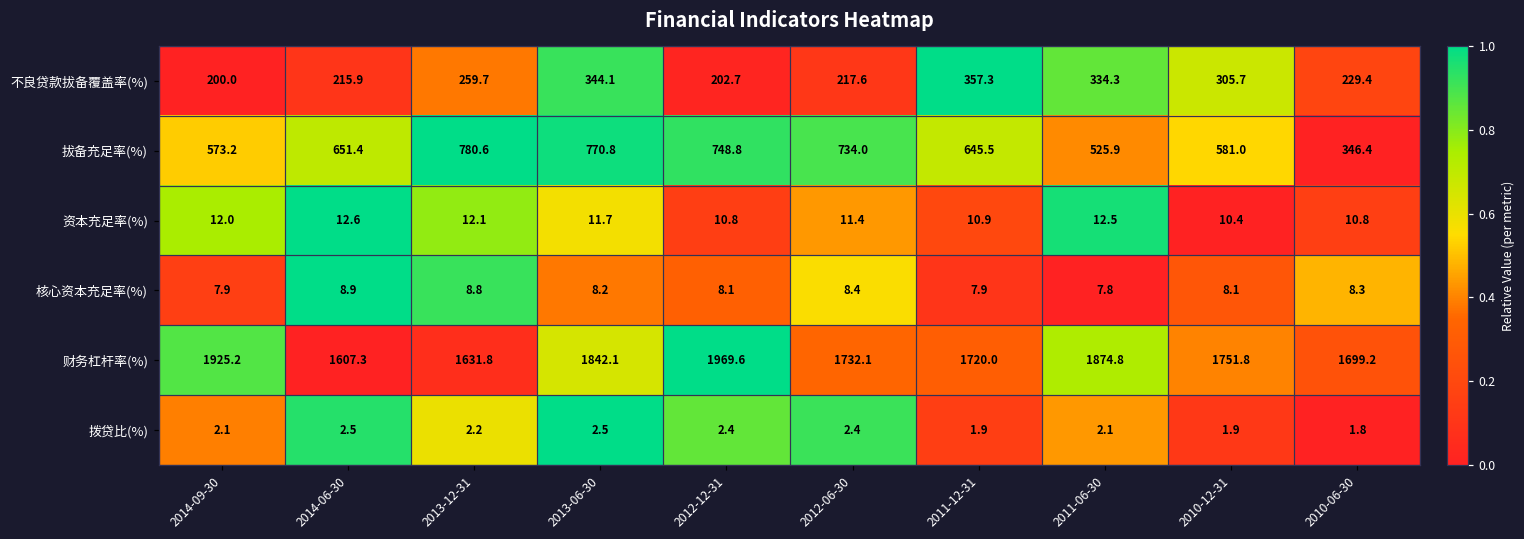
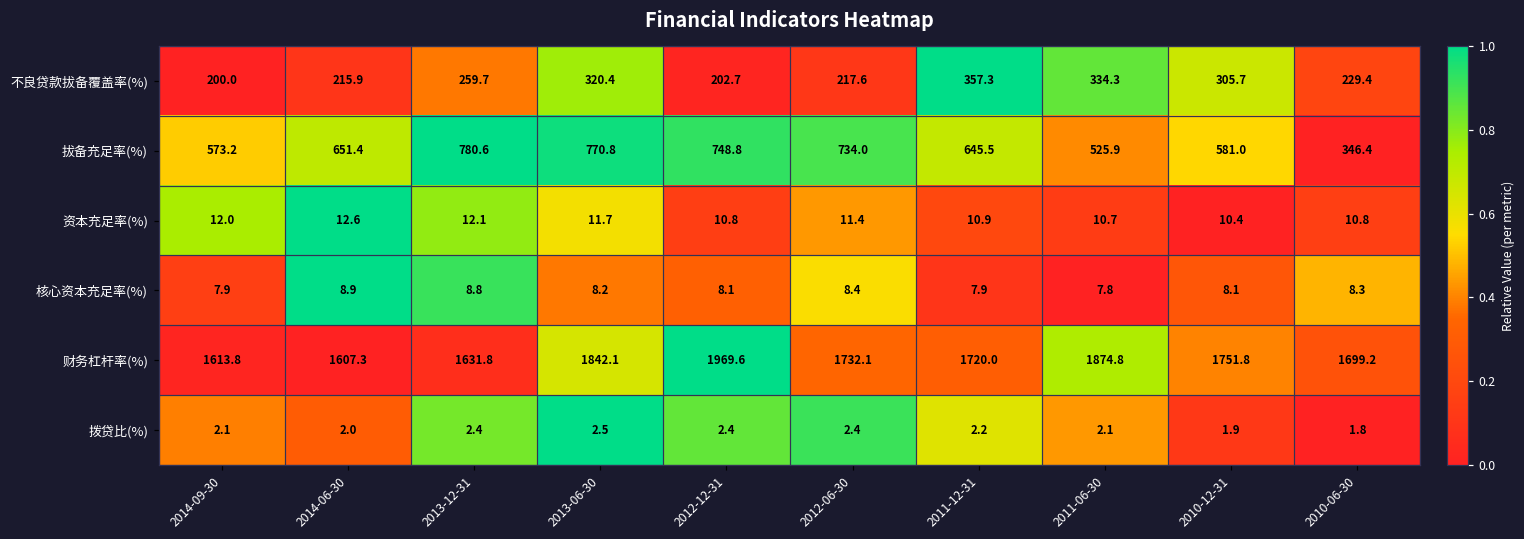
不良贷款拔备覆盖率(%), 2013-06-30: 344.1 -> 320.4
资本充足率(%), 2011-06-30: 12.5 -> 10.7
财务杠杆率(%), 2014-09-30: 1925.2 -> 1613.8
拨贷比(%), 2014-06-30: 2.5 -> 2.0
拨贷比(%), 2013-12-31: 2.2 -> 2.4
拨贷比(%), 2011-12-31: 1.9 -> 2.2
